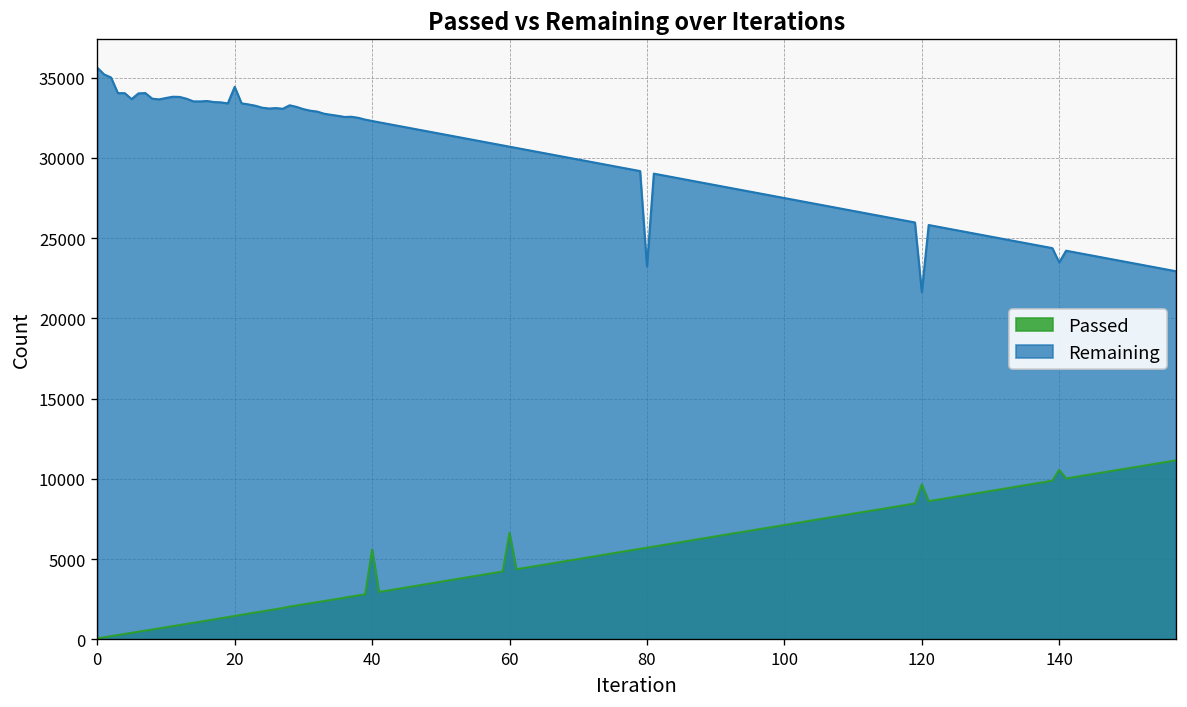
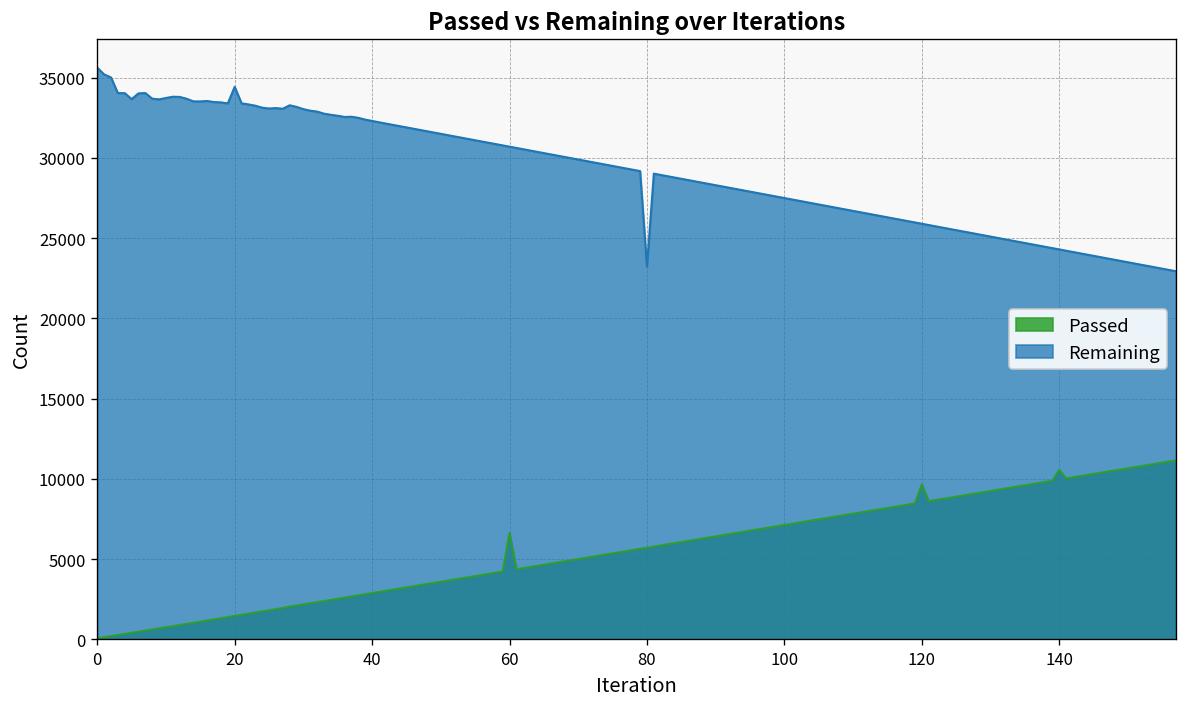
Passed, 40: 5600 -> 2900
Remaining, 120: 21600 -> 25900
Remaining, 140: 23500 -> 24300
